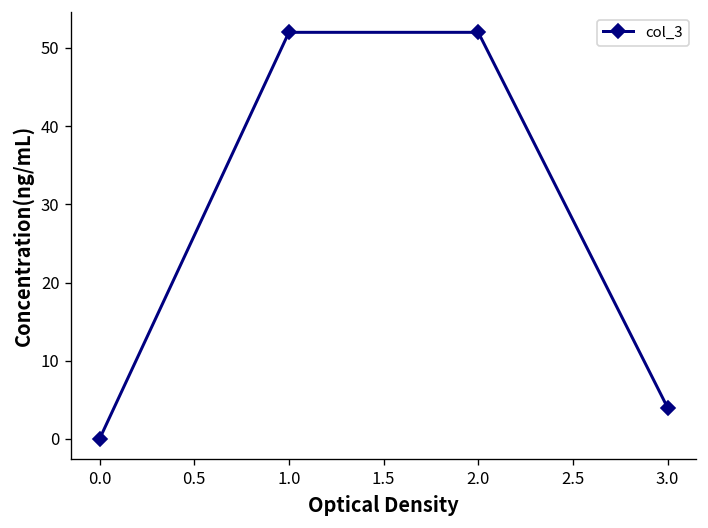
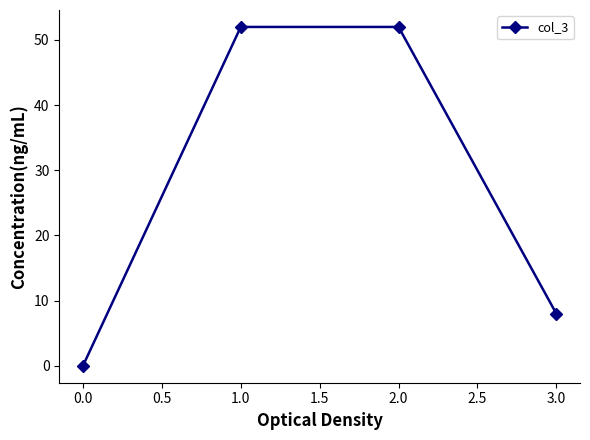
3.0: 4 -> 8
